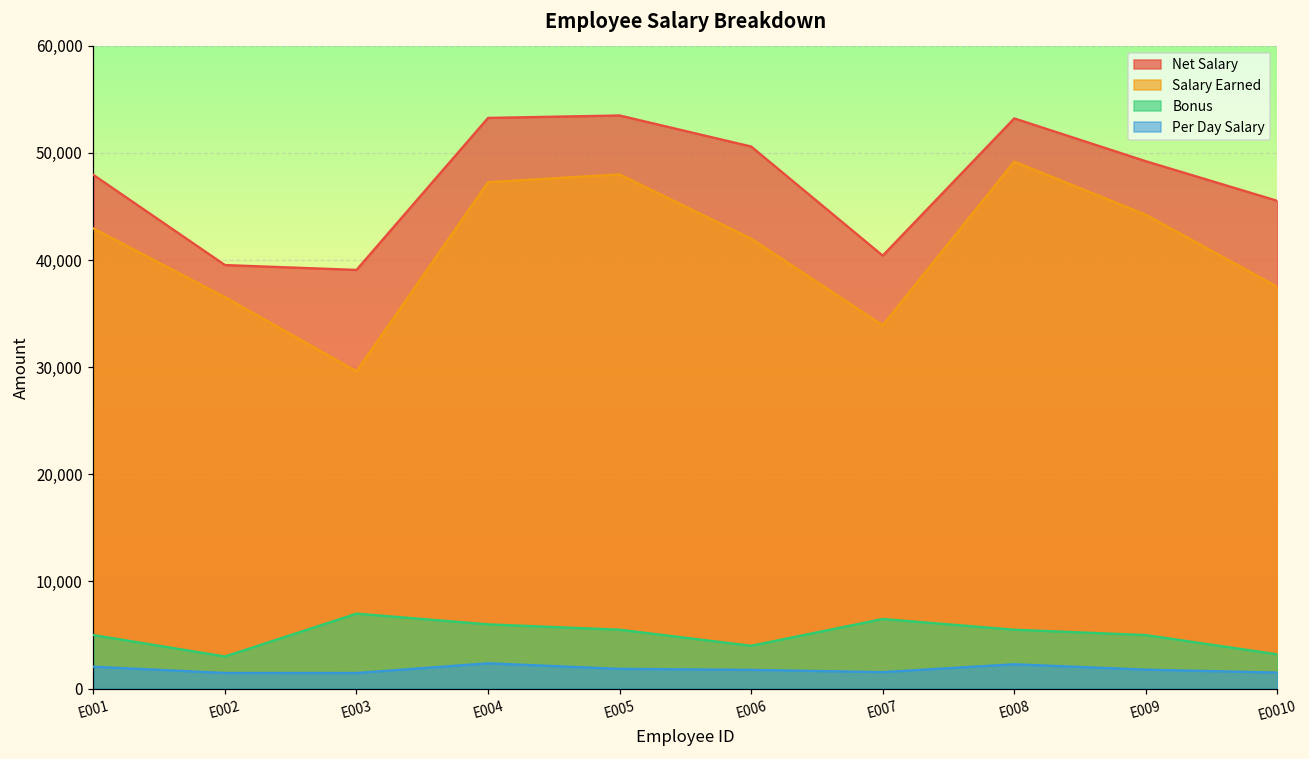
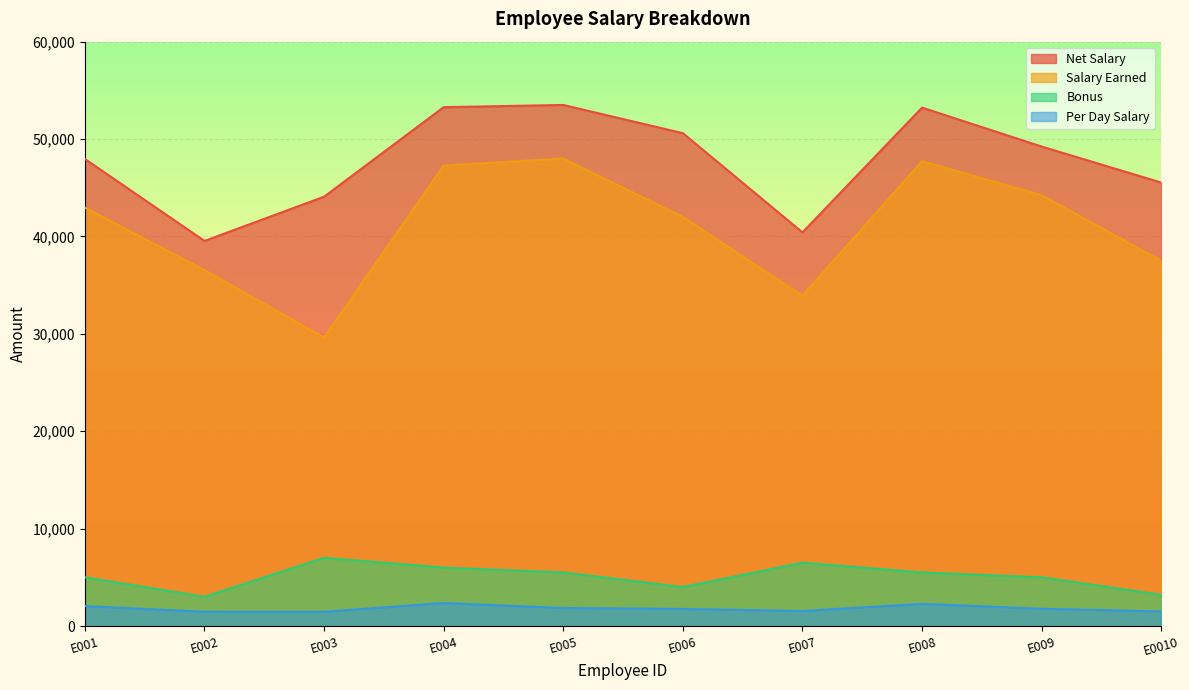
Net Salary, E003: 39,000 -> 44,000
Salary Earned, E008: 49,000 -> 48,000
